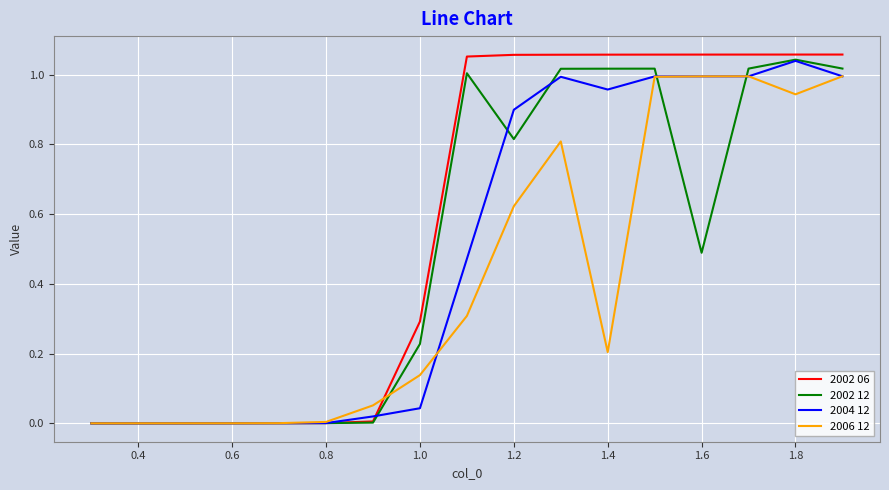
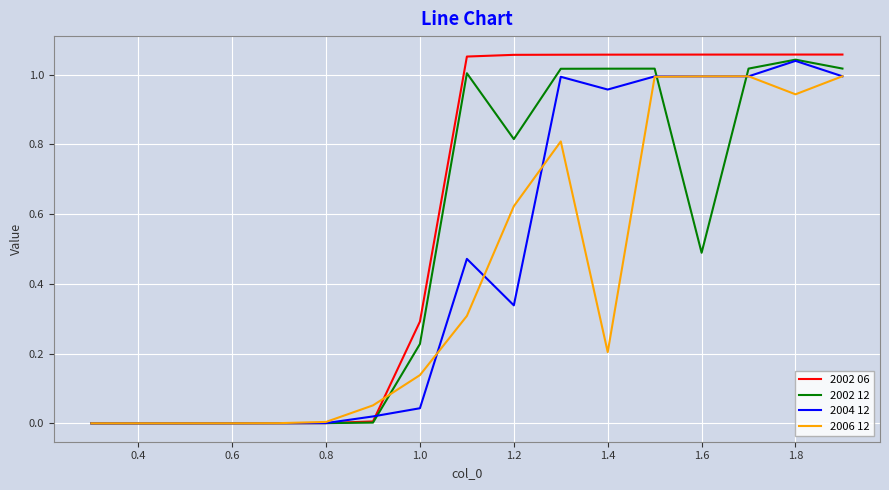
2004 12, 1.2: 0.90 -> 0.34
